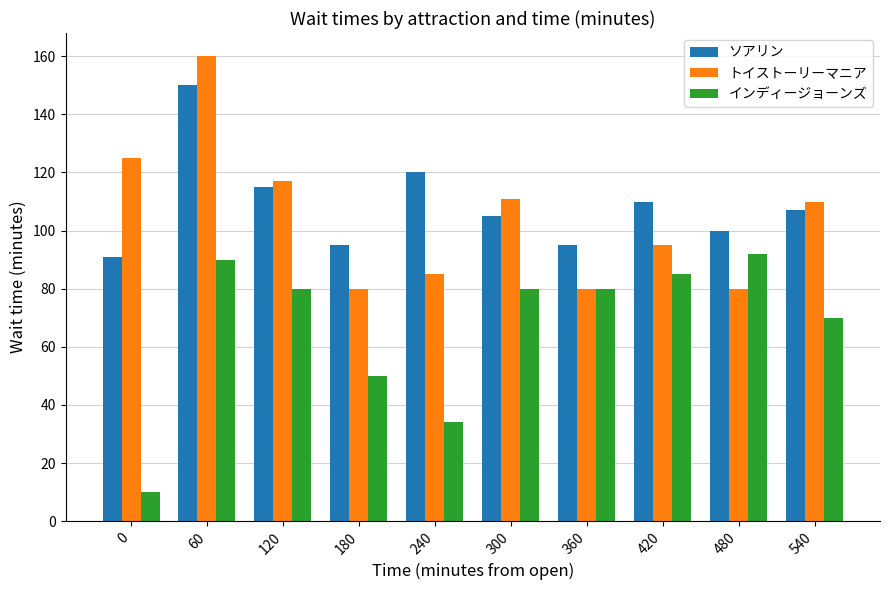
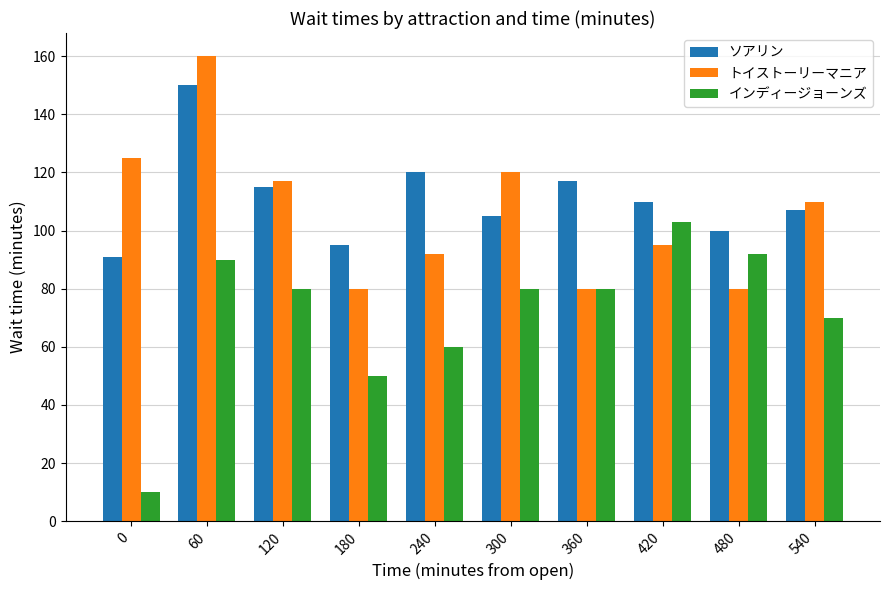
トイストーリーマニア, 240: 85 -> 92
インディージョーンズ, 240: 34 -> 60
トイストーリーマニア, 300: 111 -> 120
ソアリン, 360: 95 -> 117
インディージョーンズ, 420: 85 -> 103
